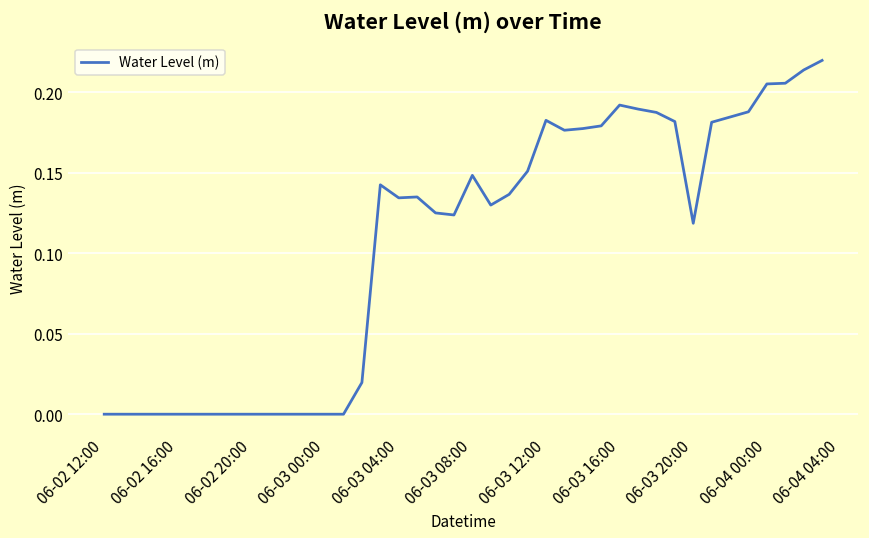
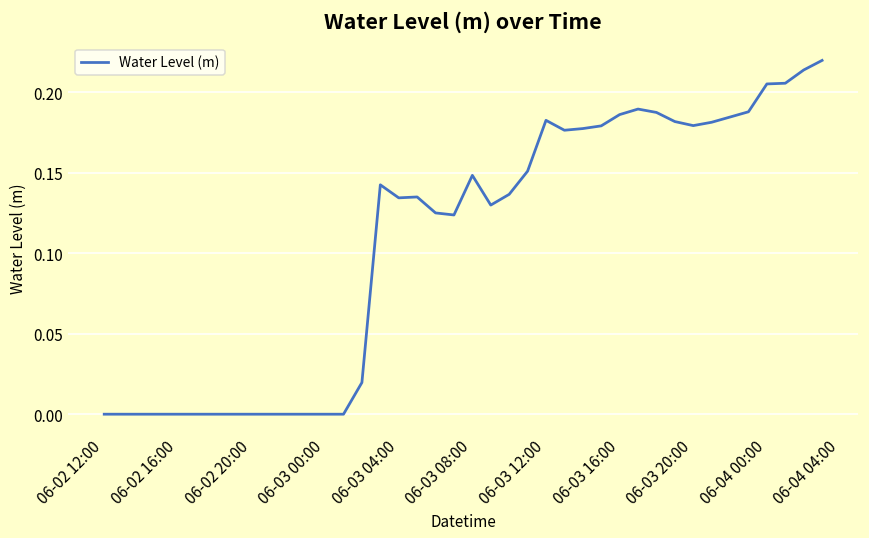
06-03 16:00: 0.192 -> 0.186
06-03 20:00: 0.119 -> 0.179
